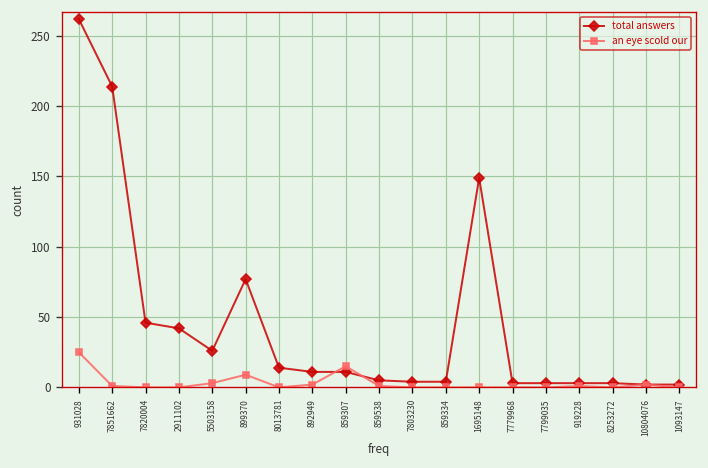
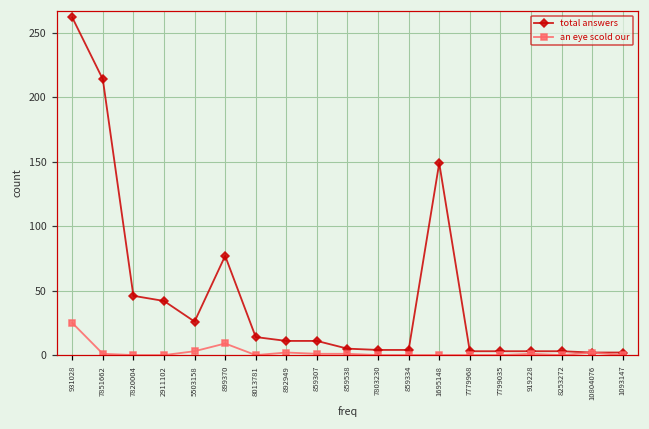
an eye scold our, 859307: 15 -> 1
